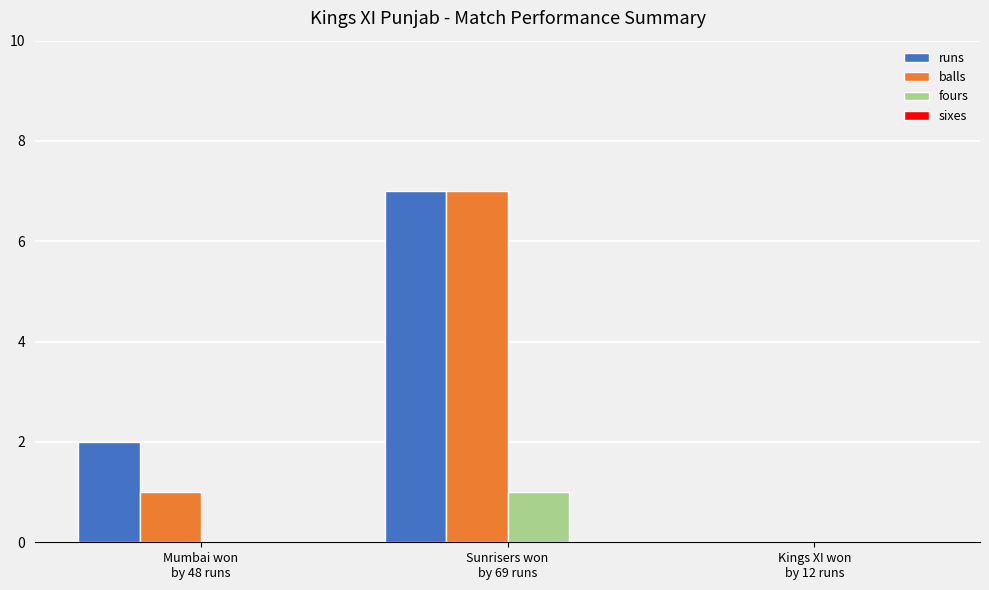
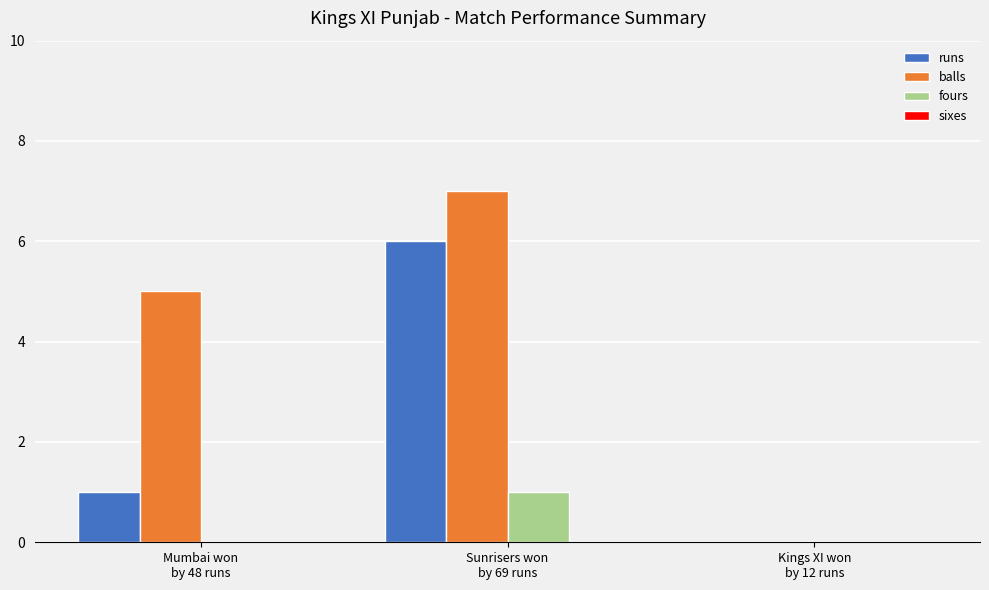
runs, Mumbai won by 48 runs: 2 -> 1
balls, Mumbai won by 48 runs: 1 -> 5
runs, Sunrisers won by 69 runs: 7 -> 6
